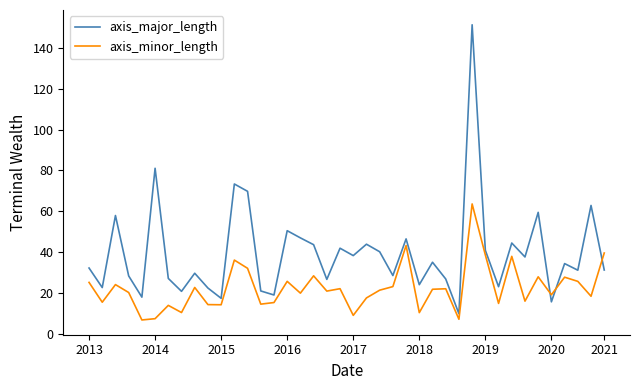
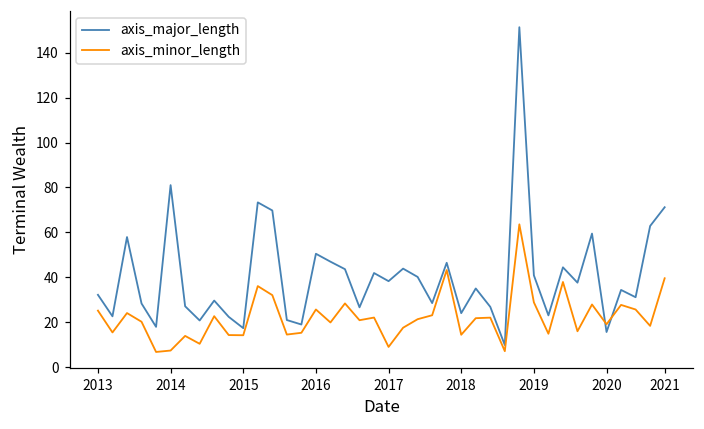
axis_minor_length, 2018: 10 -> 14
axis_minor_length, 2019: 39 -> 29
axis_major_length, 2021: 31 -> 71
